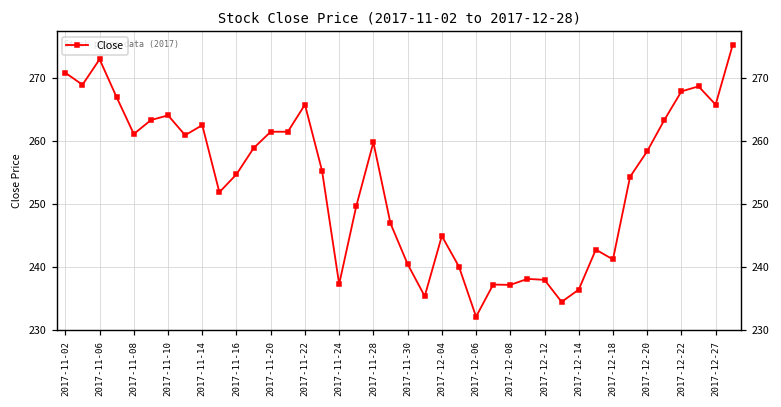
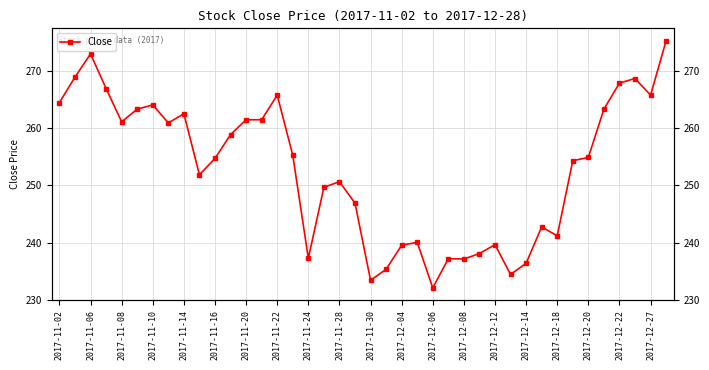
2017-11-02: 271 -> 264
2017-11-28: 260 -> 251
2017-11-30: 240 -> 233
2017-12-04: 245 -> 240
2017-12-12: 238 -> 240
2017-12-20: 258 -> 255
